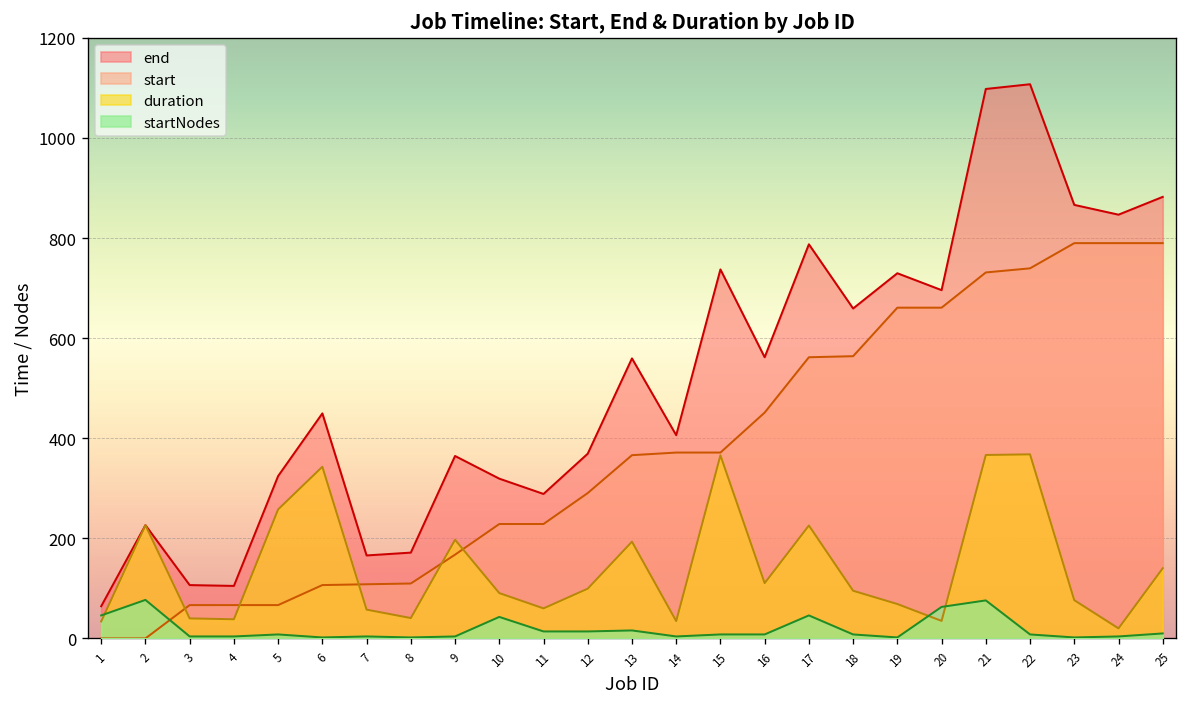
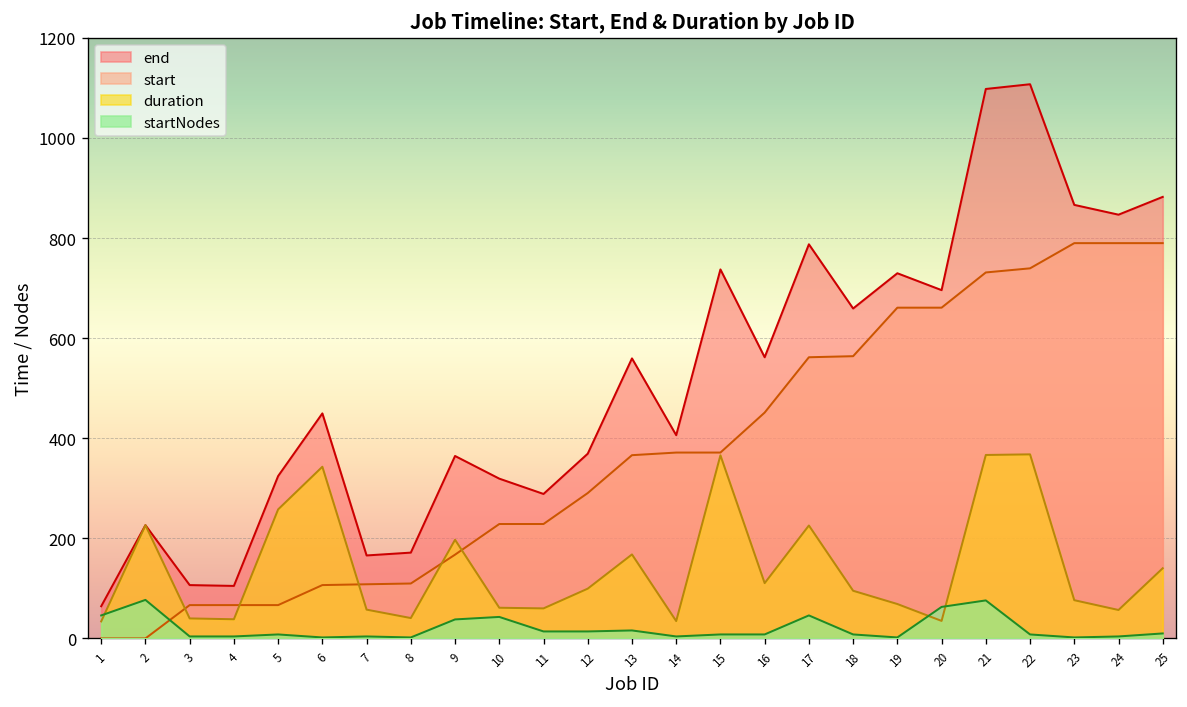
startNodes, 9: 0 -> 40
duration, 10: 90 -> 60
duration, 13: 190 -> 170
duration, 24: 20 -> 60
